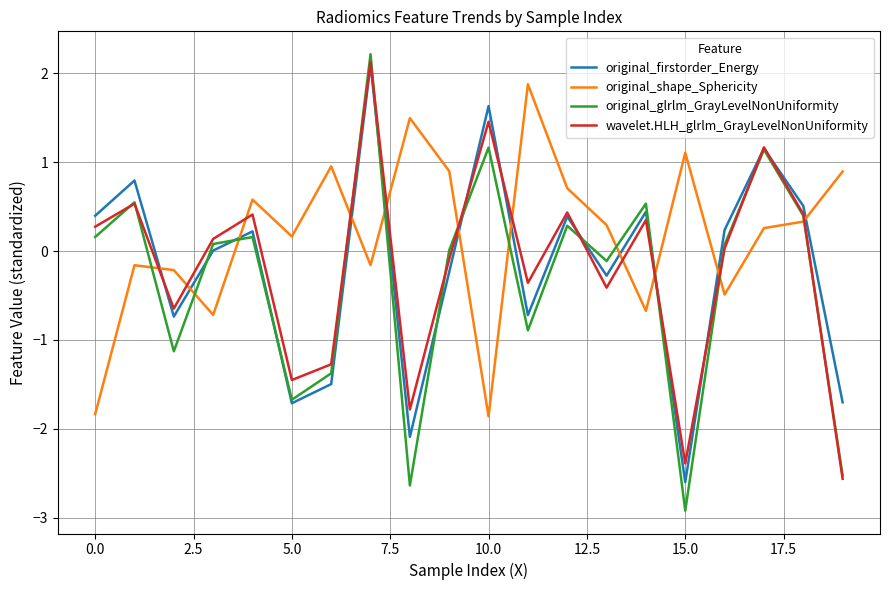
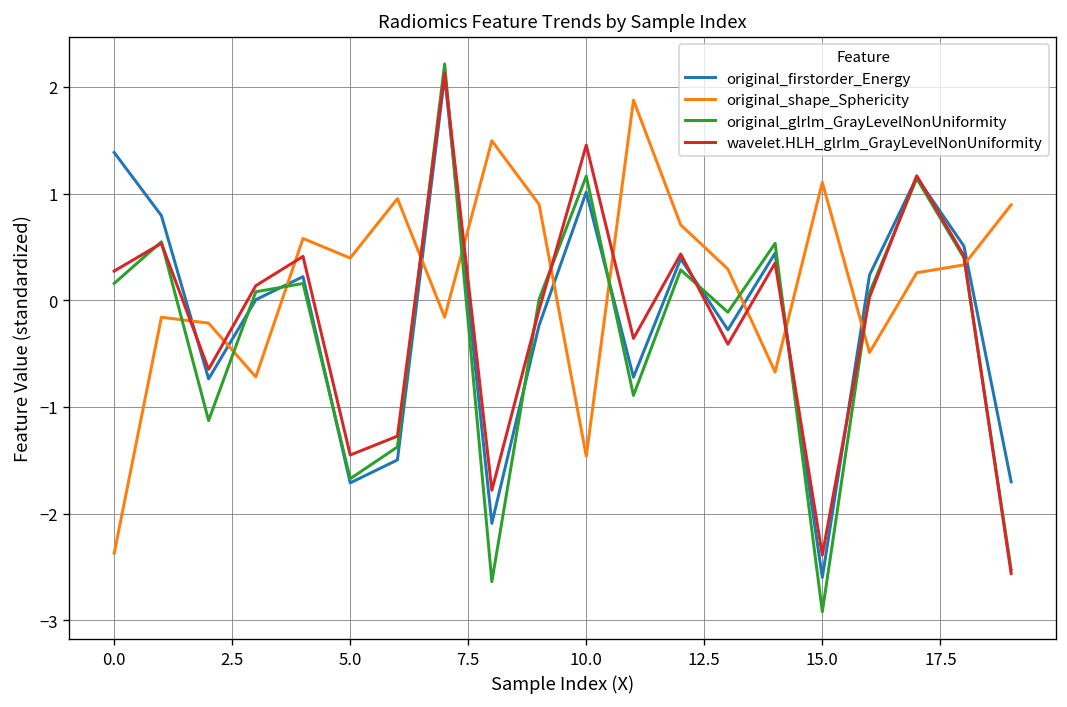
original_firstorder_Energy, 0.0: 0.4 -> 1.4
original_shape_Sphericity, 0.0: -1.8 -> -2.4
original_shape_Sphericity, 5.0: 0.2 -> 0.4
original_firstorder_Energy, 10.0: 1.6 -> 1.0
original_shape_Sphericity, 10.0: -1.9 -> -1.5
